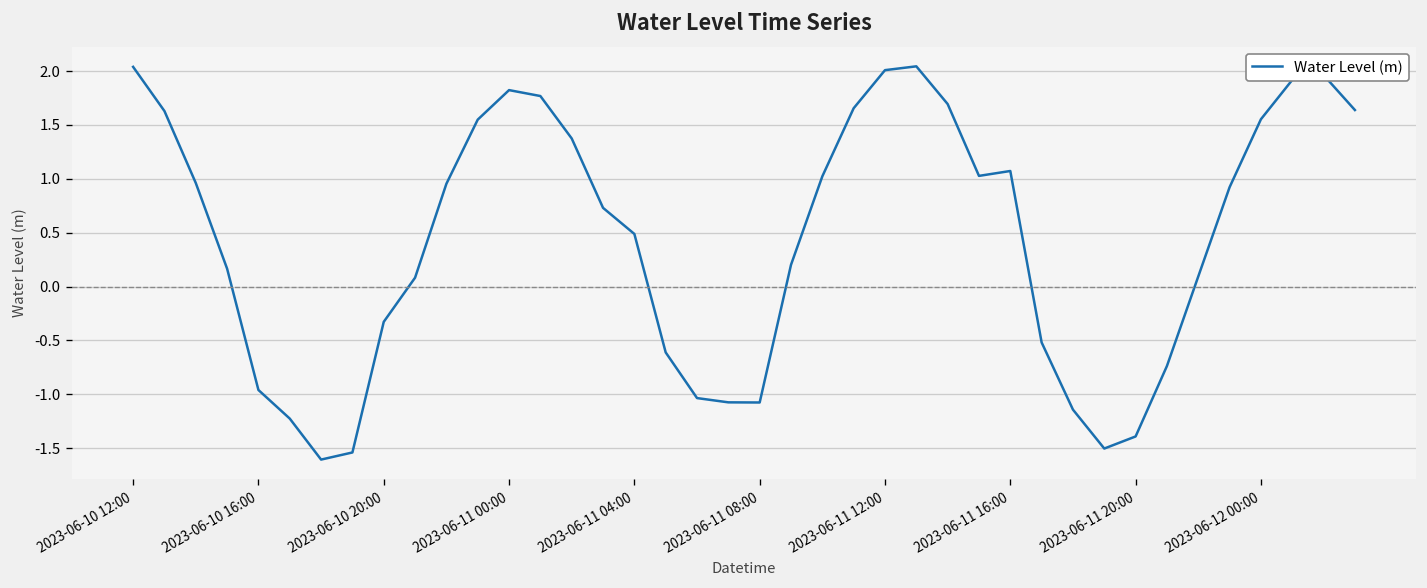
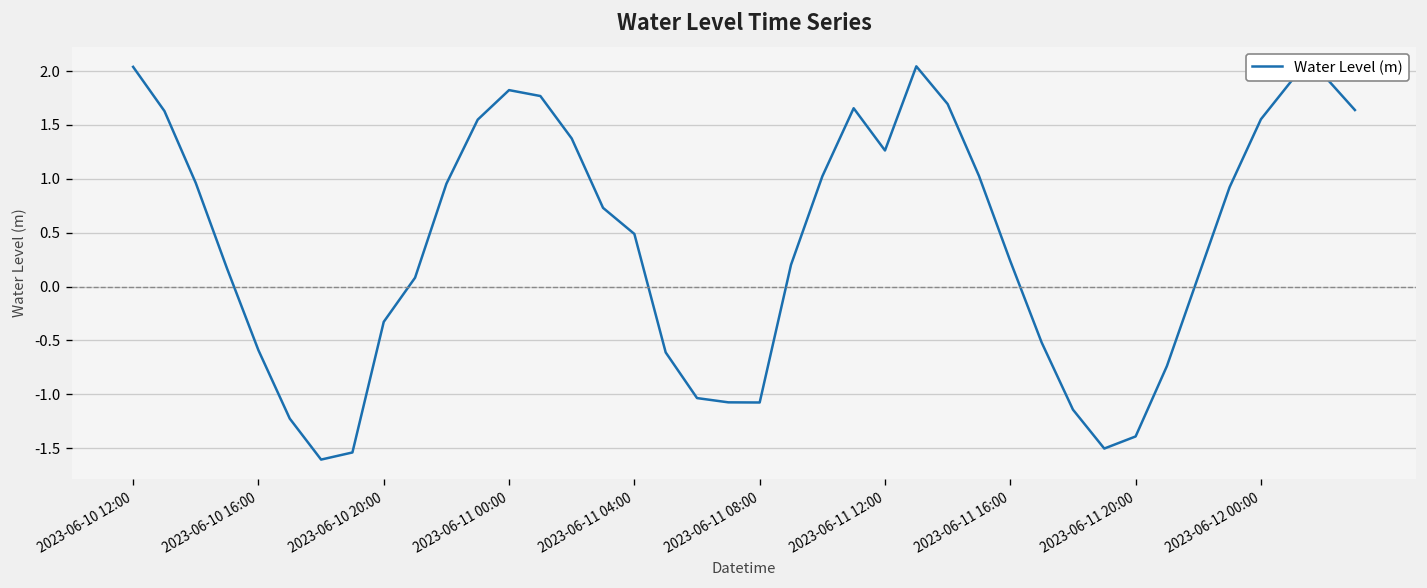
2023-06-10 16:00: -1.0 -> -0.6
2023-06-11 12:00: 2.0 -> 1.3
2023-06-11 16:00: 1.1 -> 0.2
